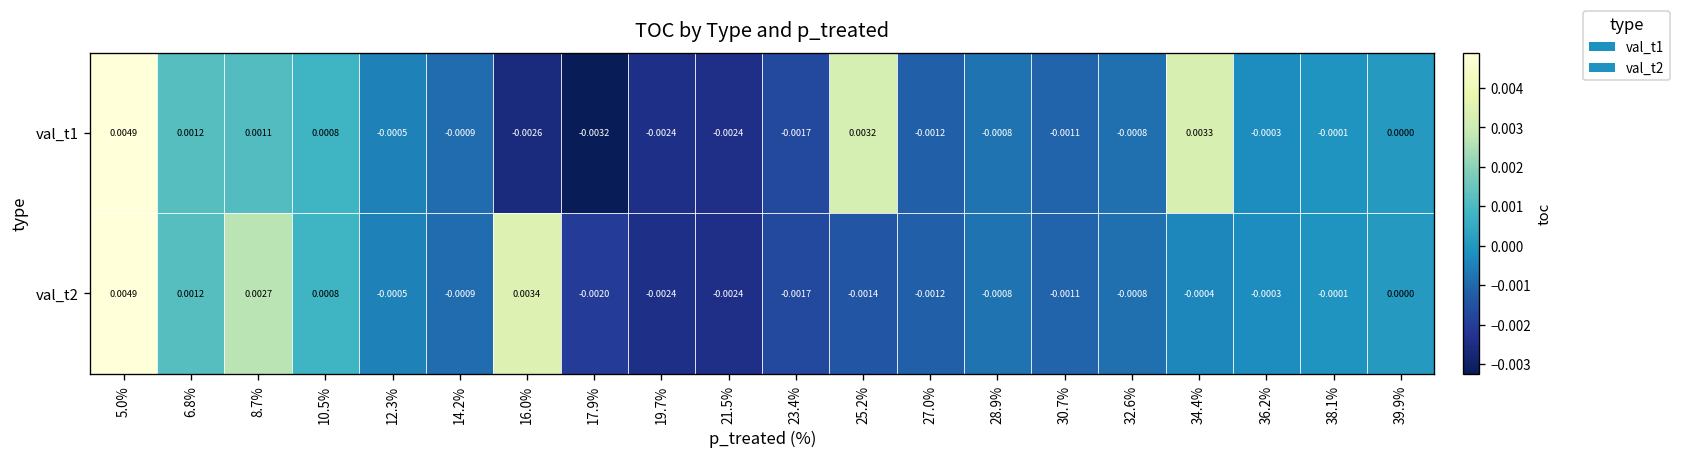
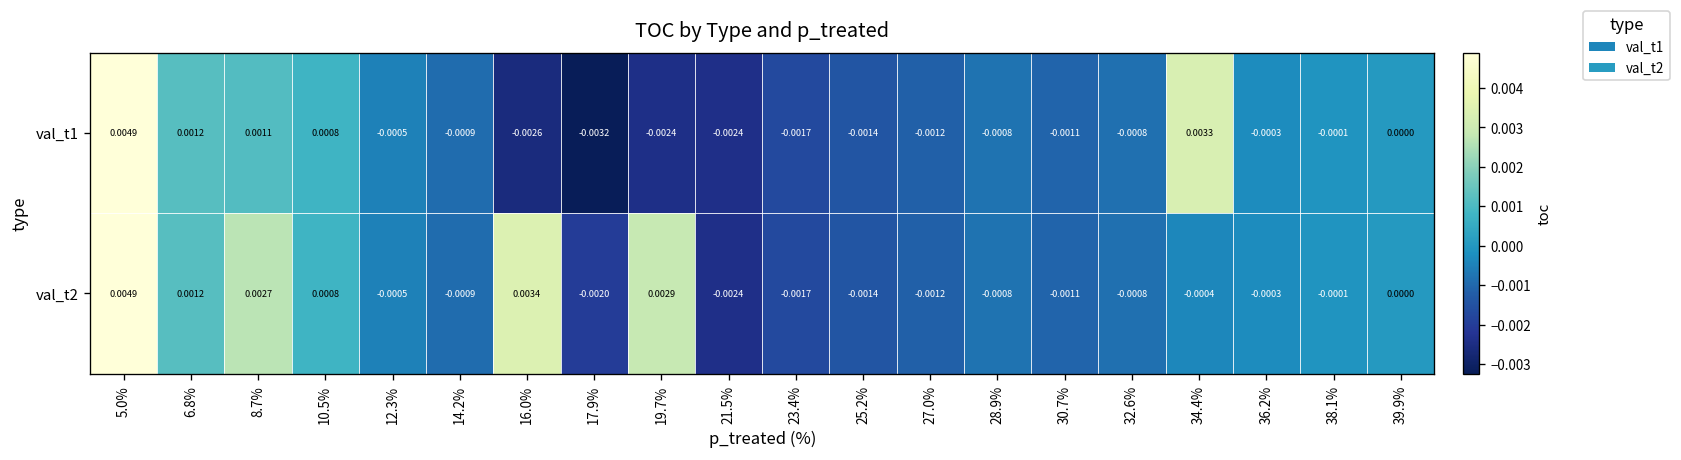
val_t1, 25.2%: 0.0032 -> -0.0014
val_t2, 19.7%: -0.0024 -> 0.0029
